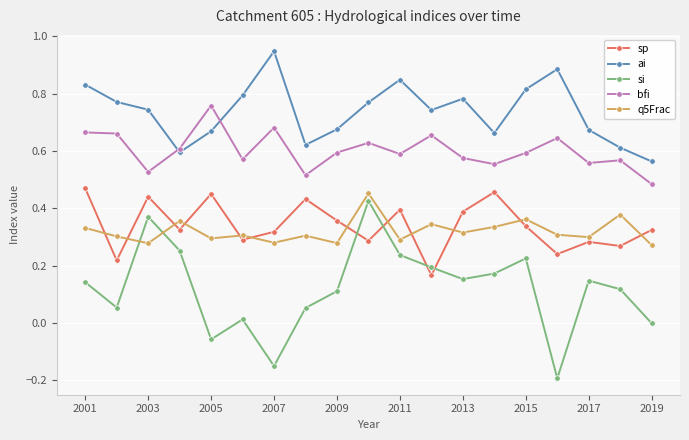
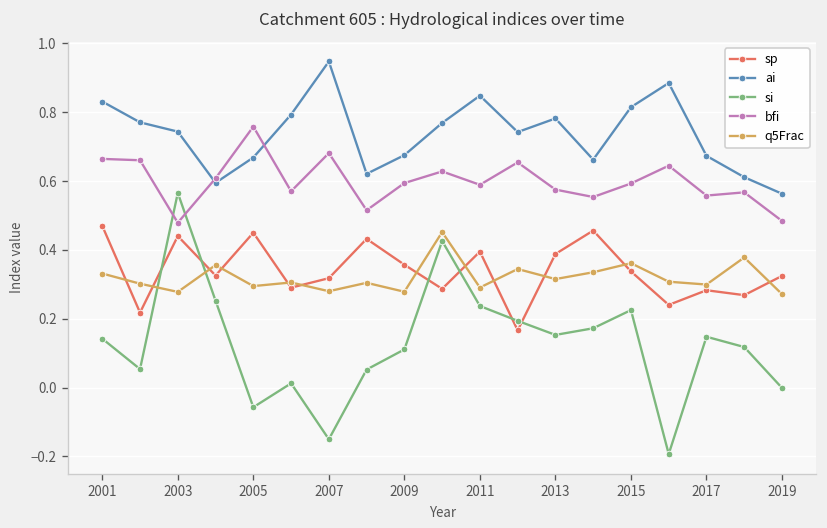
si, 2003: 0.37 -> 0.57
bfi, 2003: 0.53 -> 0.48
